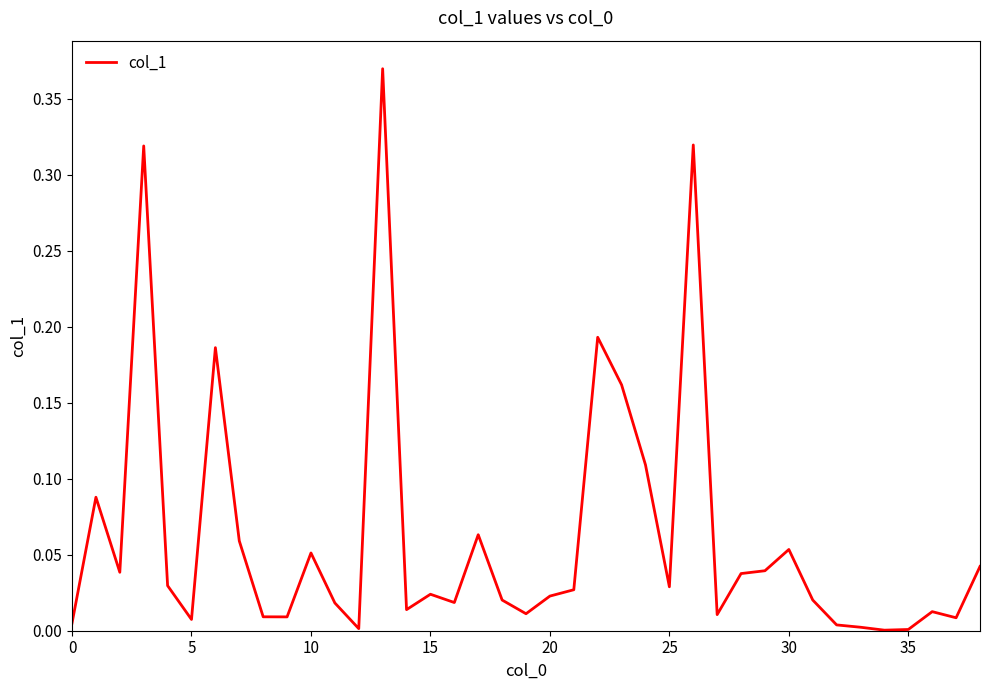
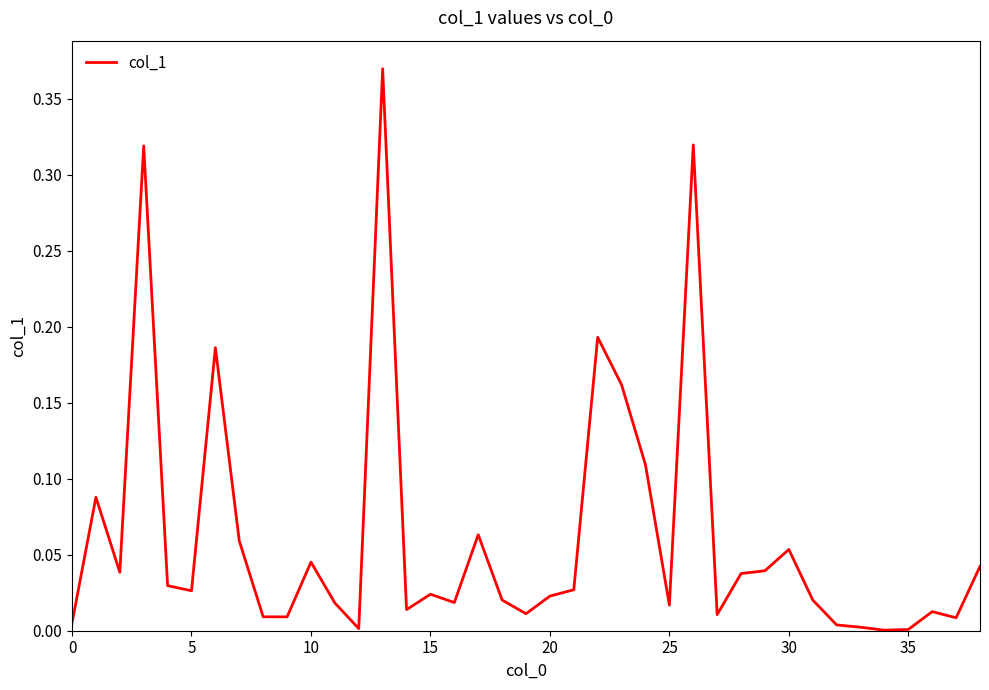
5: 0.007 -> 0.026
10: 0.051 -> 0.045
25: 0.029 -> 0.017
